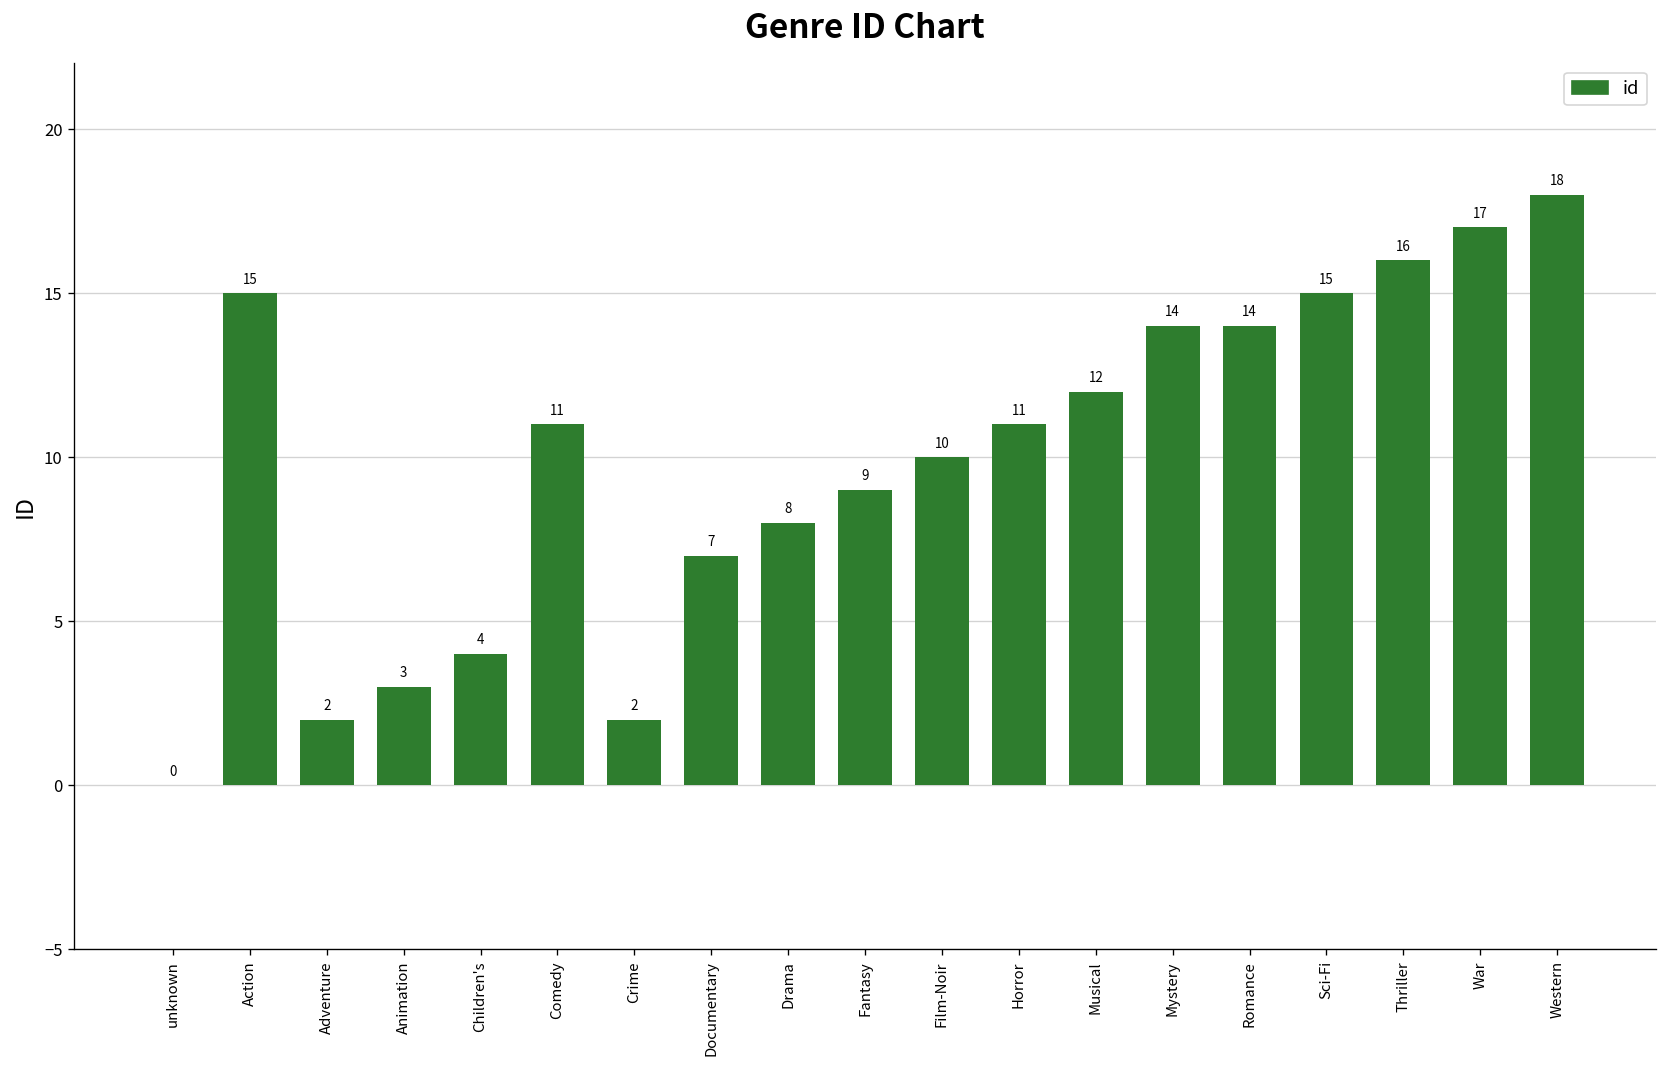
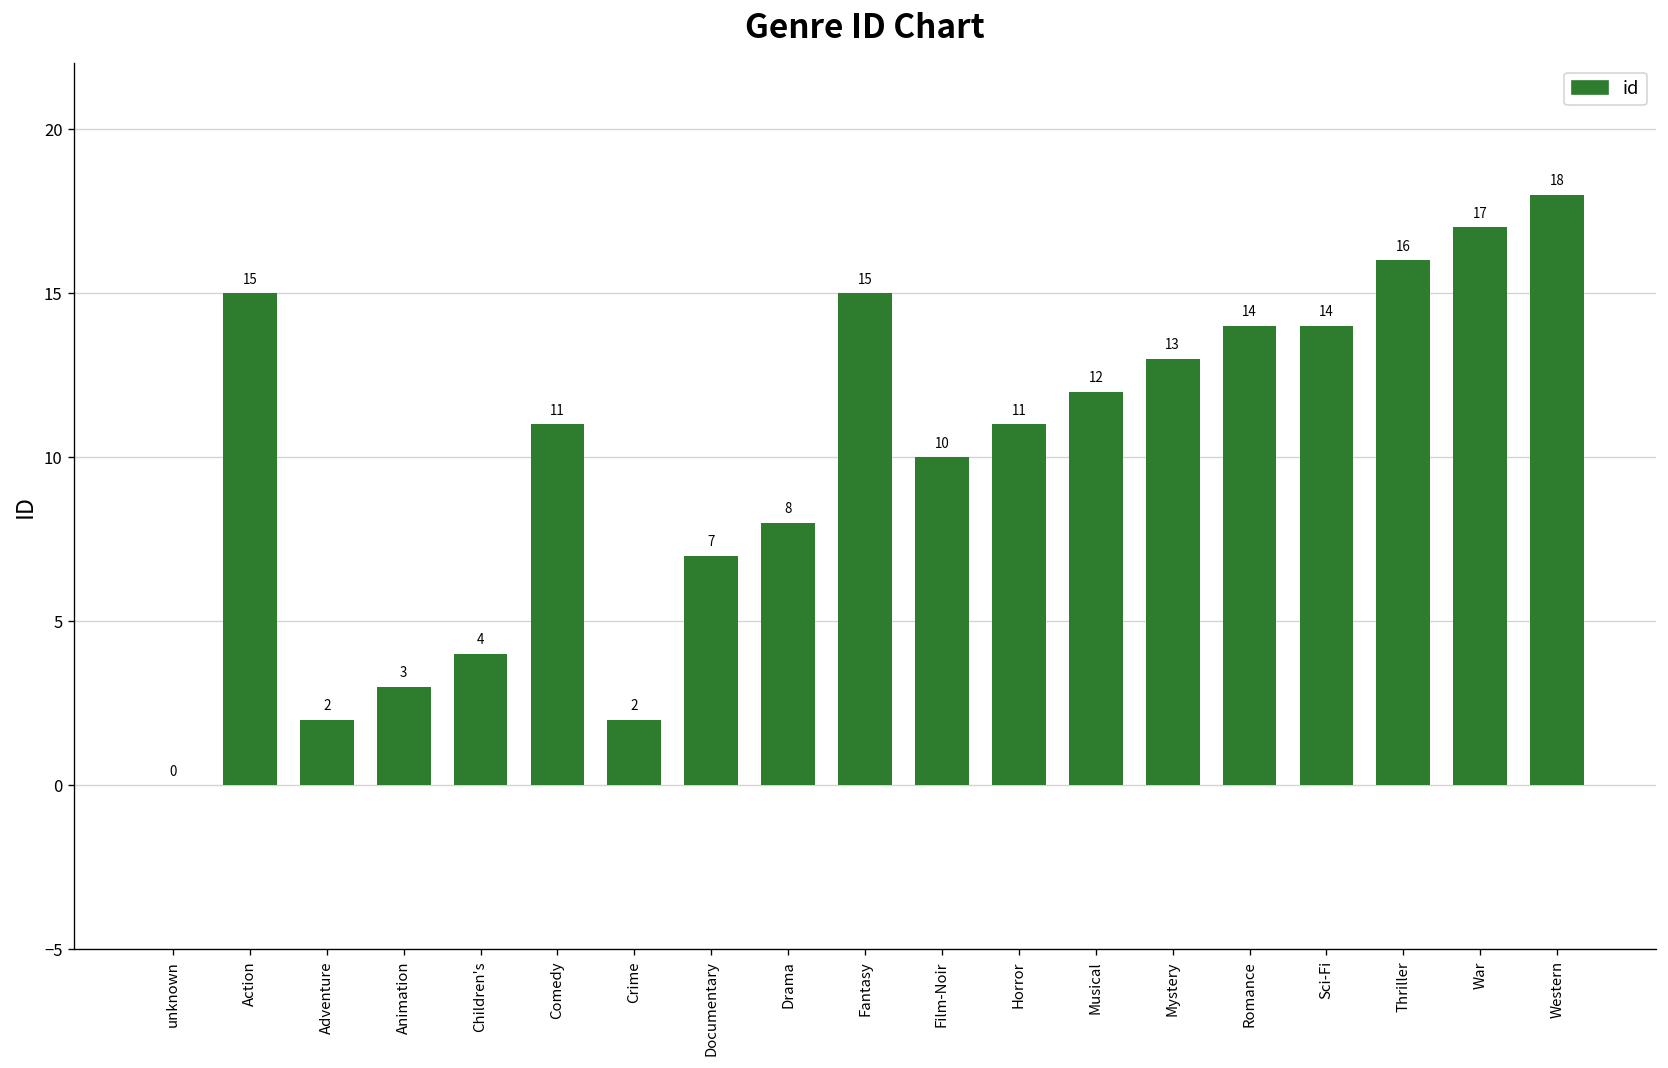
Fantasy: 9 -> 15
Mystery: 14 -> 13
Sci-Fi: 15 -> 14
